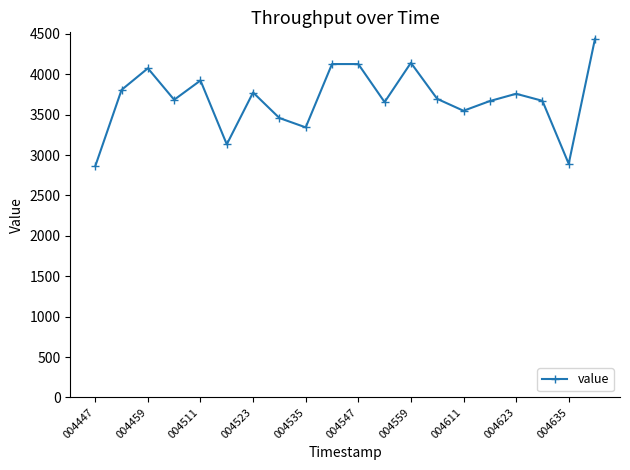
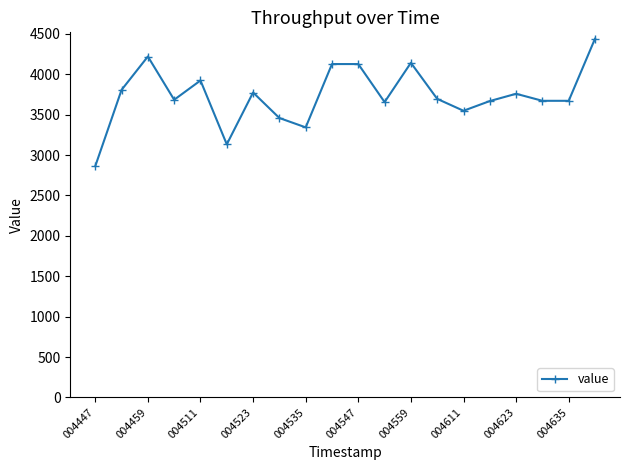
004459: 4100 -> 4200
004635: 2900 -> 3700
